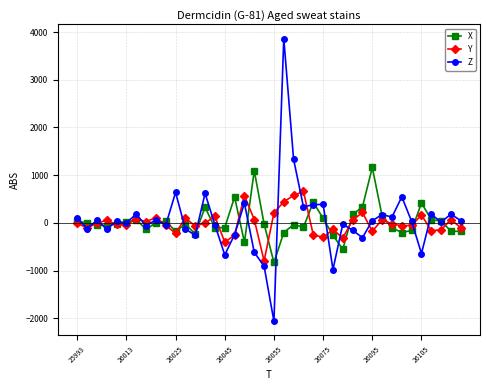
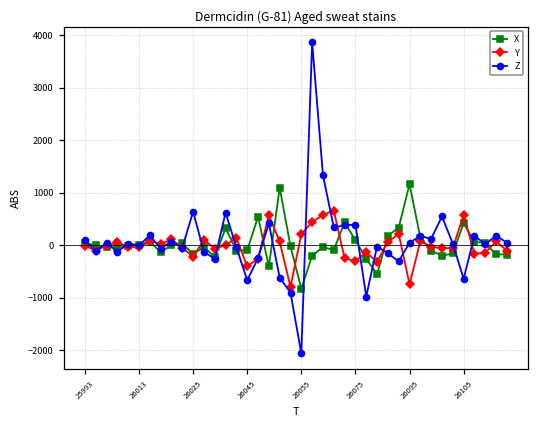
Y, 26095: -200 -> -700
Y, 26105: 200 -> 600
